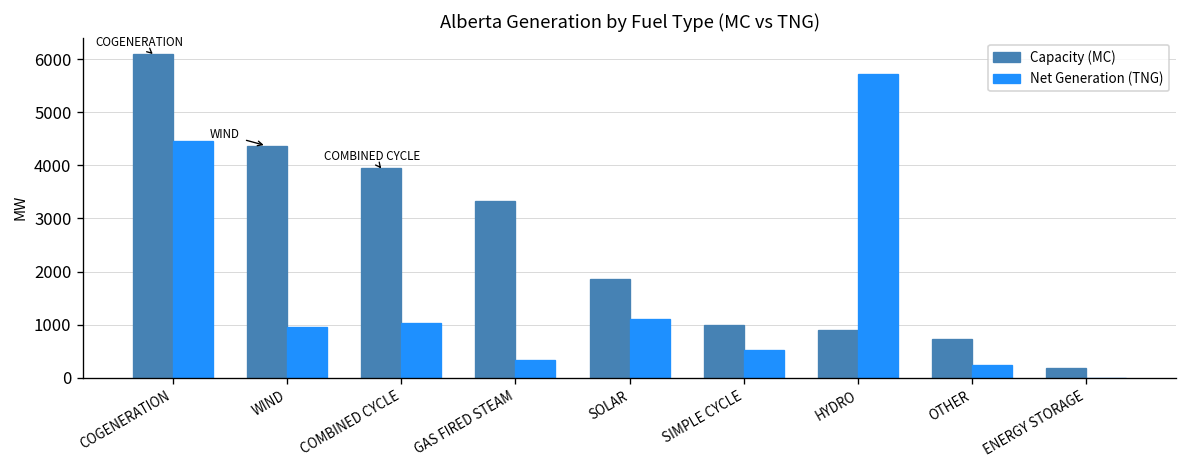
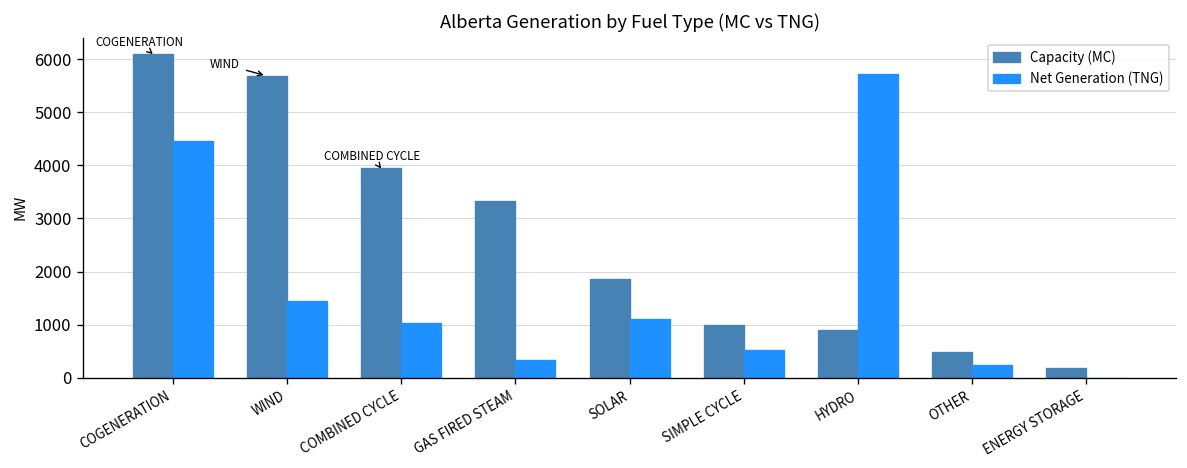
Capacity (MC), WIND: 4400 -> 5700
Net Generation (TNG), WIND: 1000 -> 1500
Capacity (MC), OTHER: 700 -> 500
